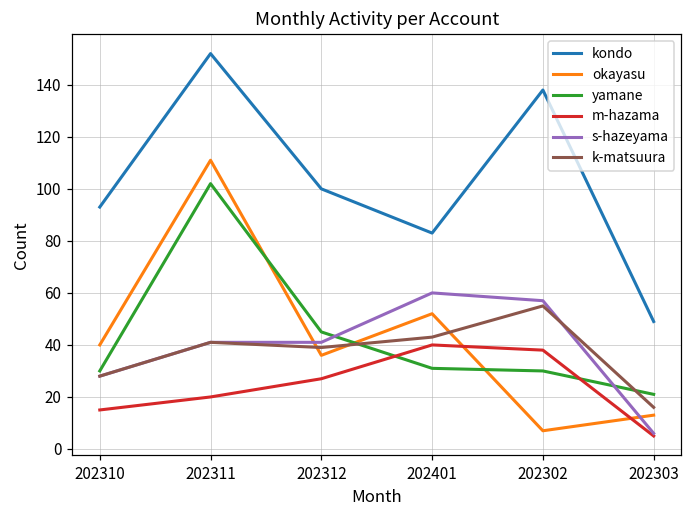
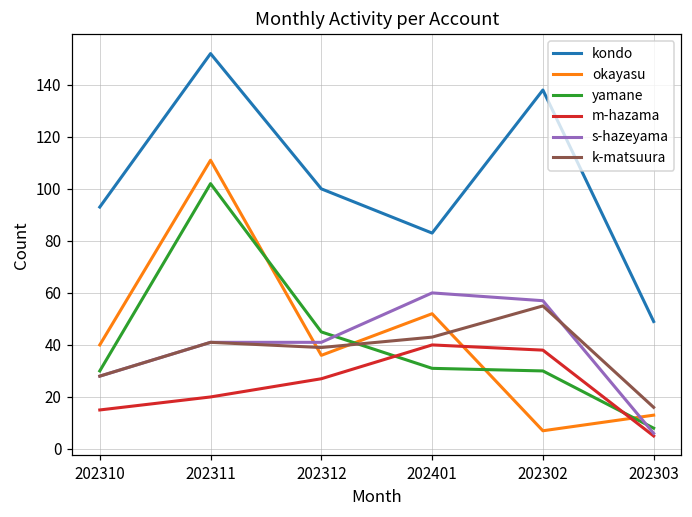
yamane, 202303: 21 -> 8
